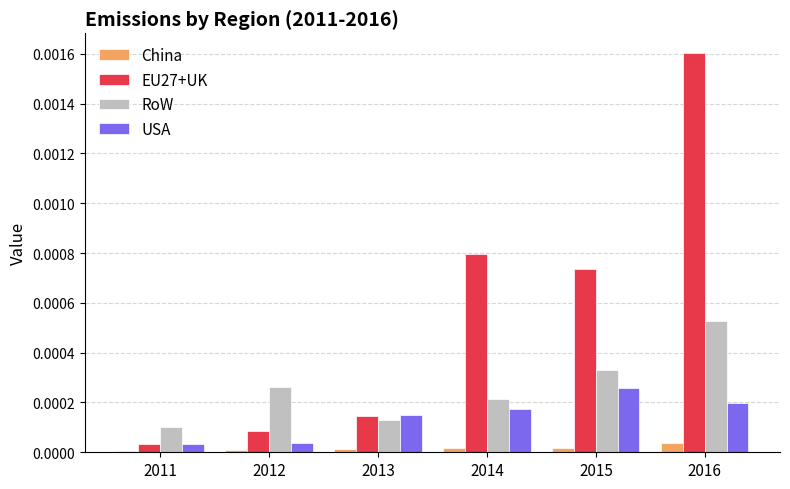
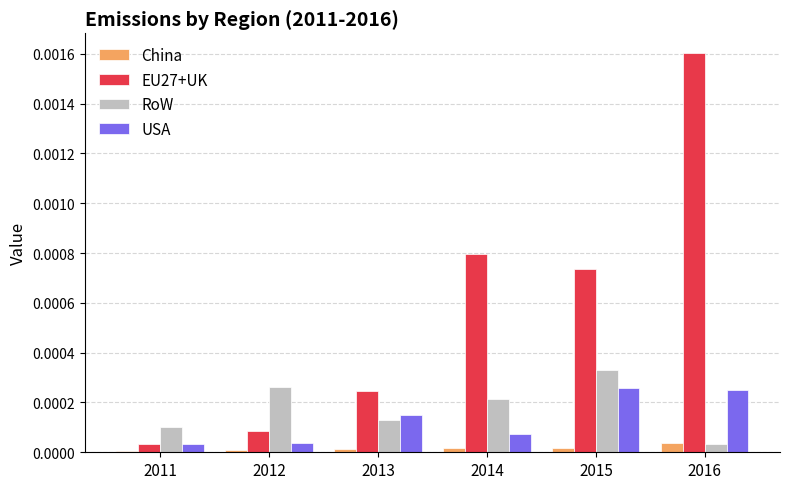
EU27+UK, 2013: 0.00015 -> 0.00025
USA, 2014: 0.00017 -> 0.00008
RoW, 2016: 0.00053 -> 0.00003
USA, 2016: 0.00020 -> 0.00025
